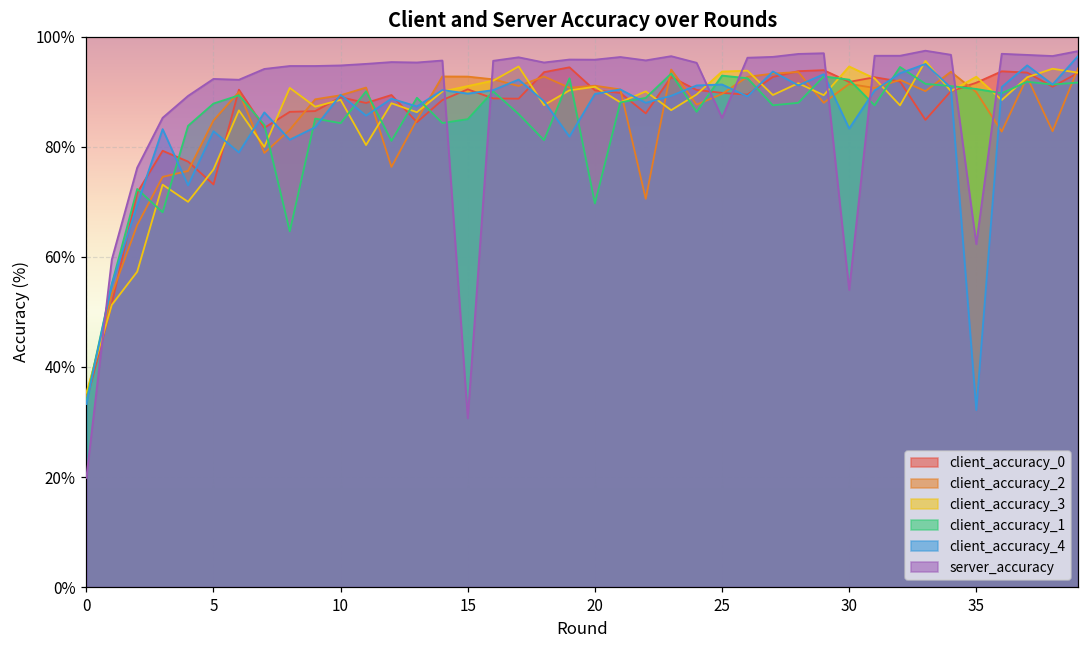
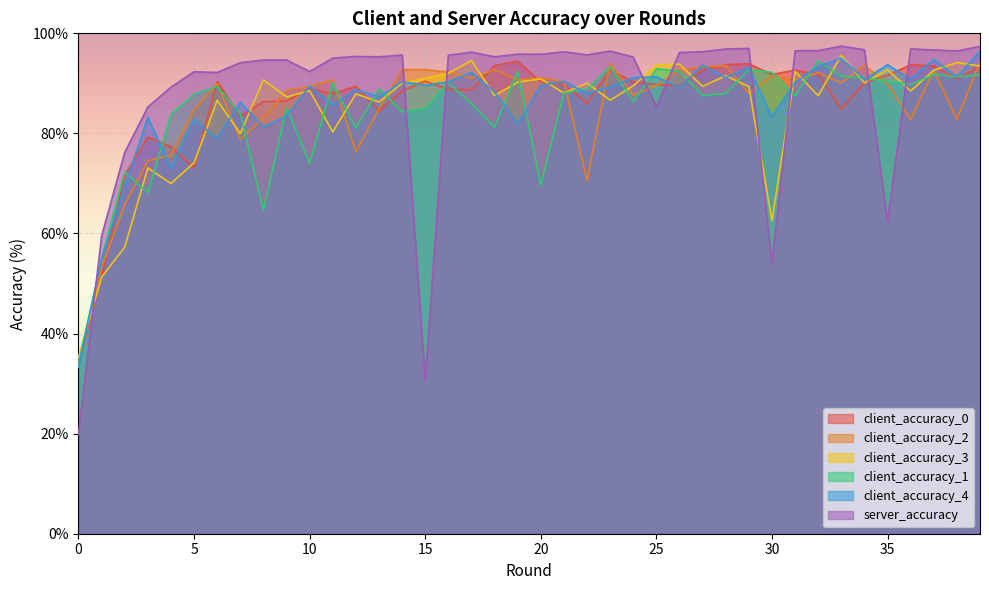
client_accuracy_3, 5: 76% -> 74%
client_accuracy_1, 10: 84% -> 74%
server_accuracy, 10: 95% -> 92%
client_accuracy_3, 30: 95% -> 63%
client_accuracy_4, 35: 32% -> 94%
